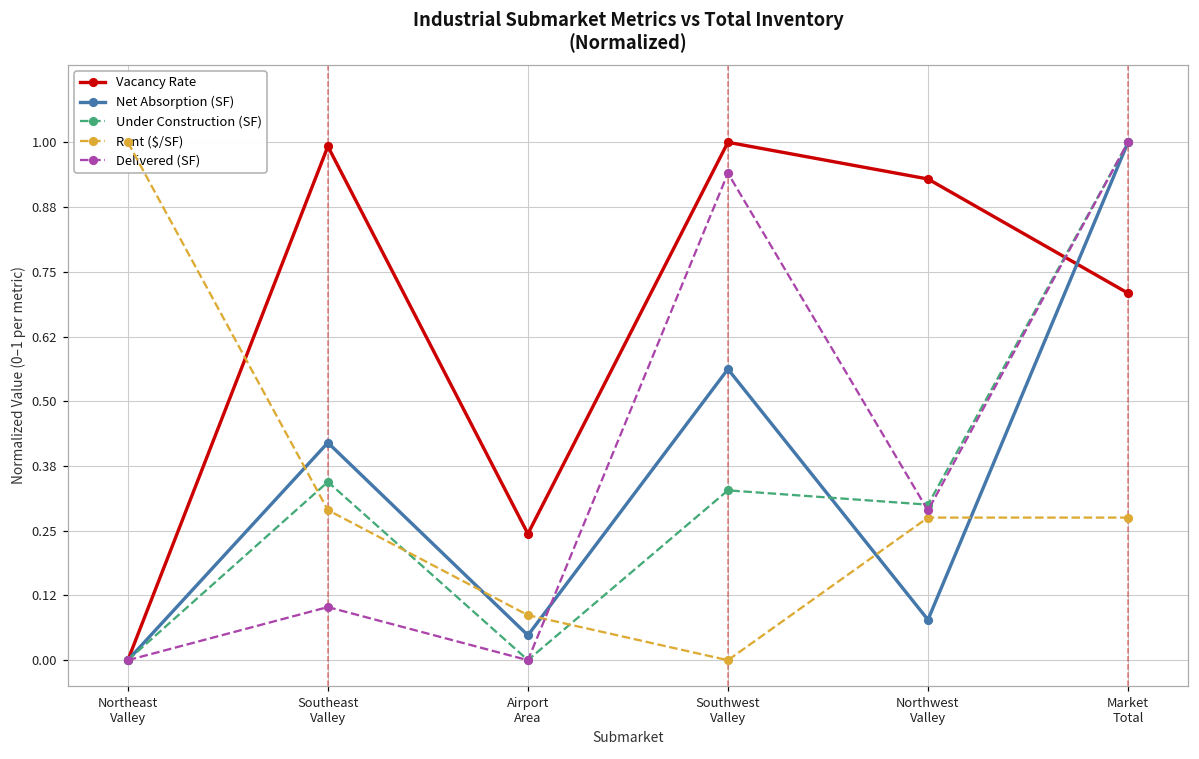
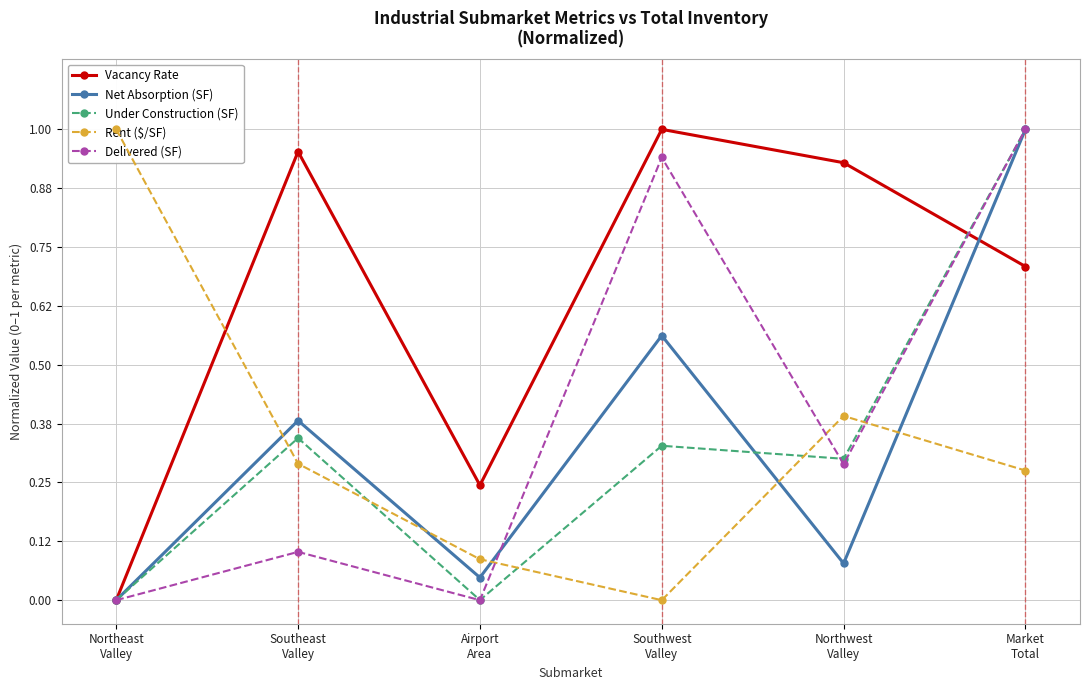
Vacancy Rate, Southeast Valley: 0.99 -> 0.95
Net Absorption (SF), Southeast Valley: 0.42 -> 0.38
Rent ($/SF), Northwest Valley: 0.28 -> 0.39
